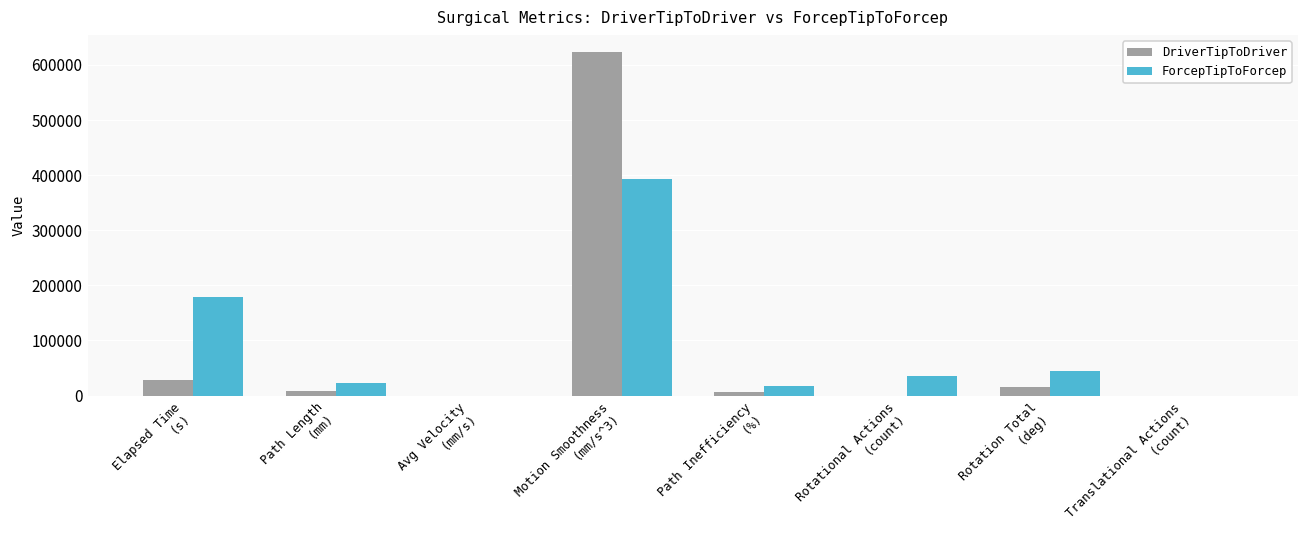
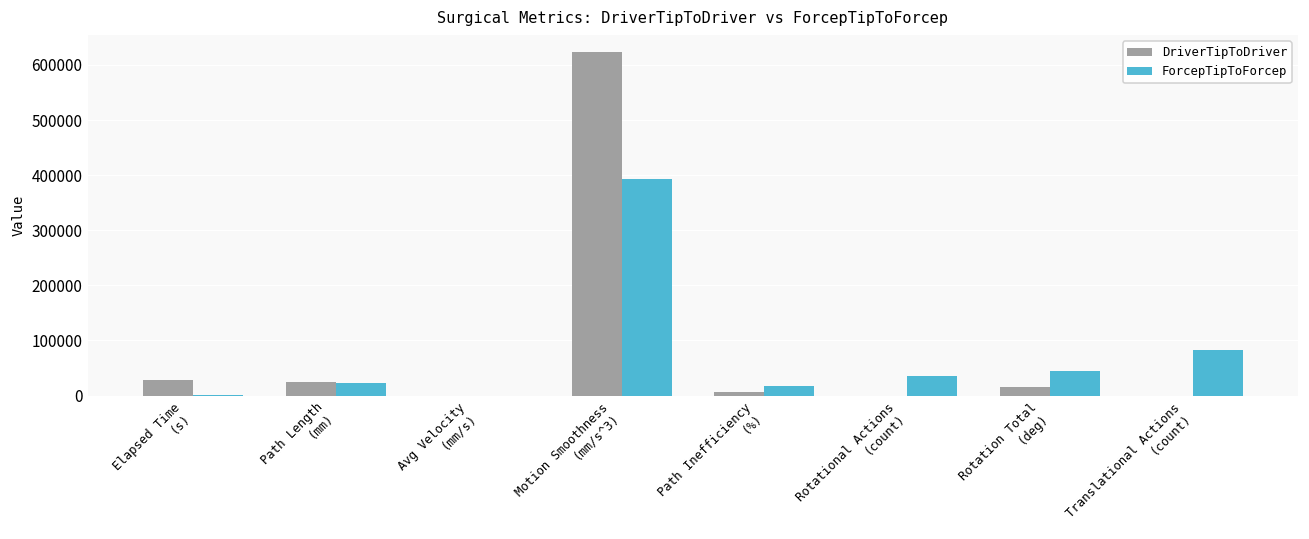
ForcepTipToForcep, Elapsed Time (s): 180000 -> 0
DriverTipToDriver, Path Length (mm): 10000 -> 20000
ForcepTipToForcep, Translational Actions (count): 0 -> 80000
